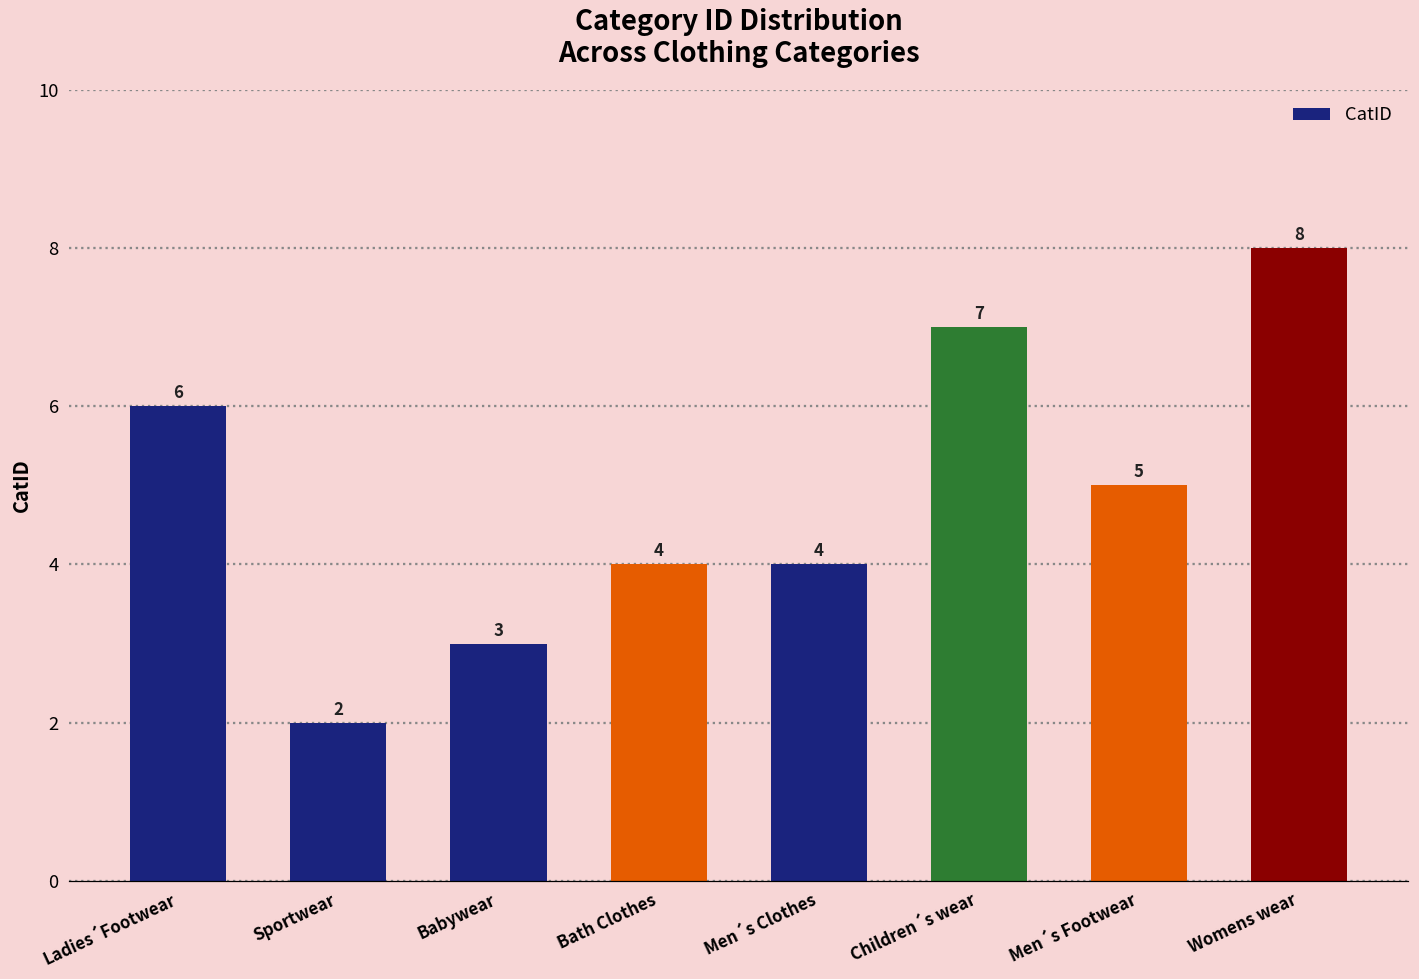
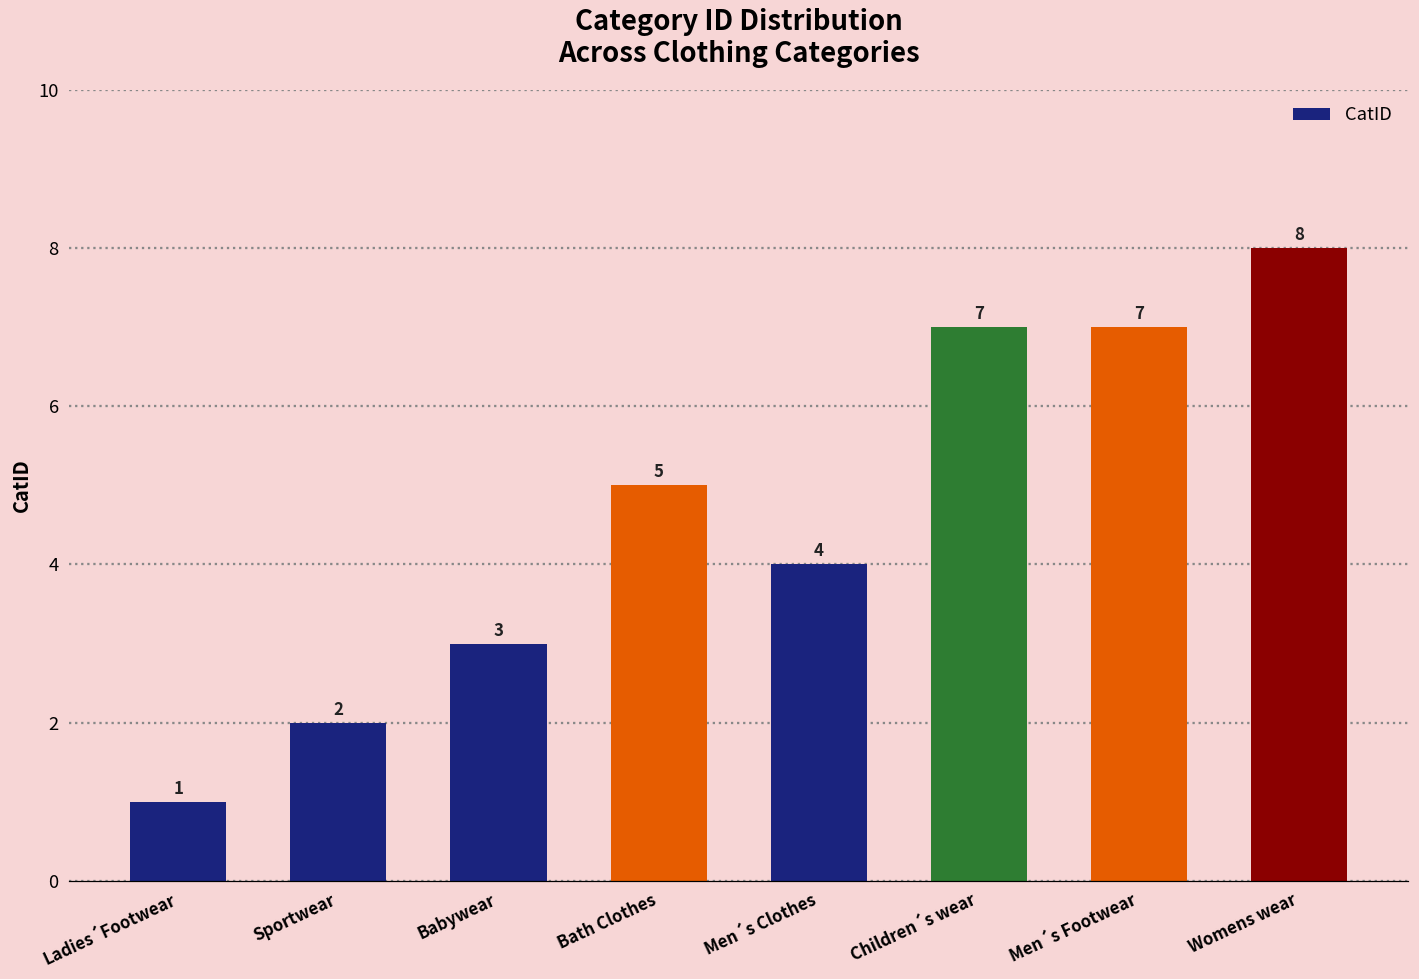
Ladies´Footwear: 6 -> 1
Bath Clothes: 4 -> 5
Men´s Footwear: 5 -> 7
